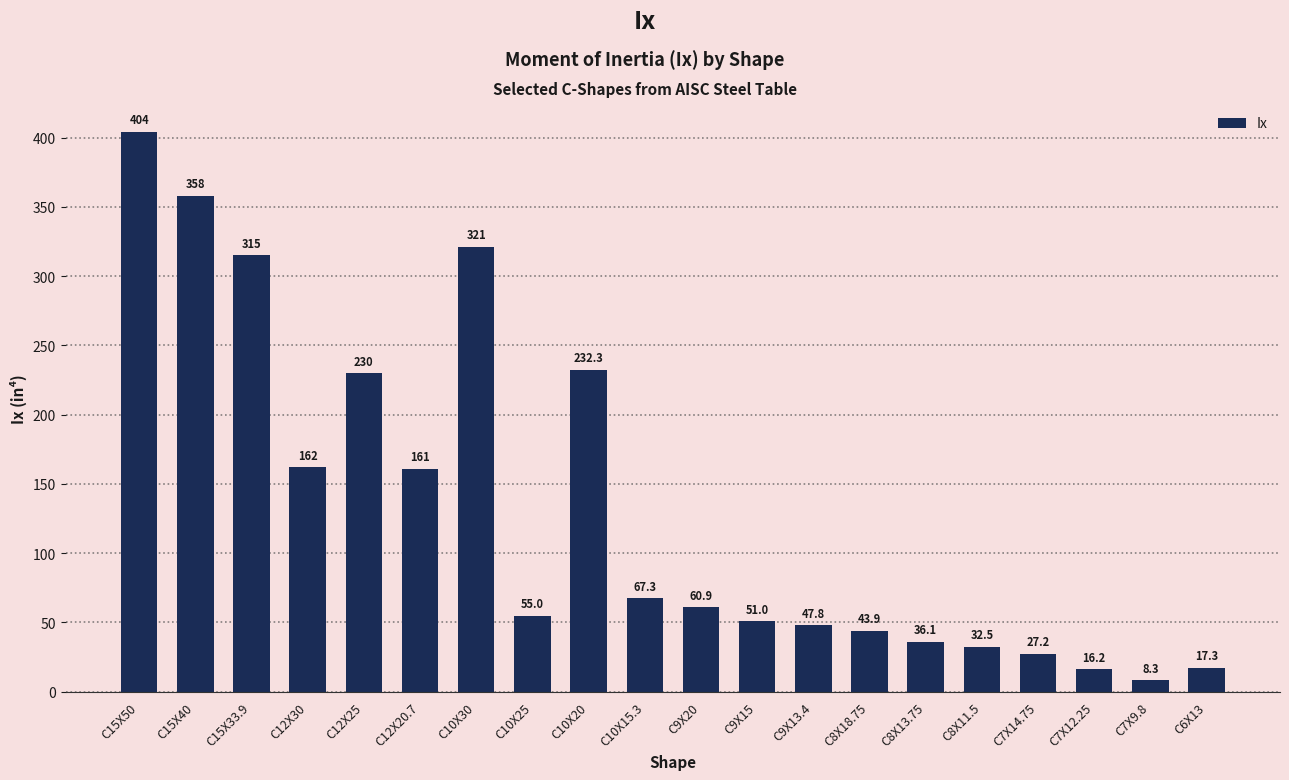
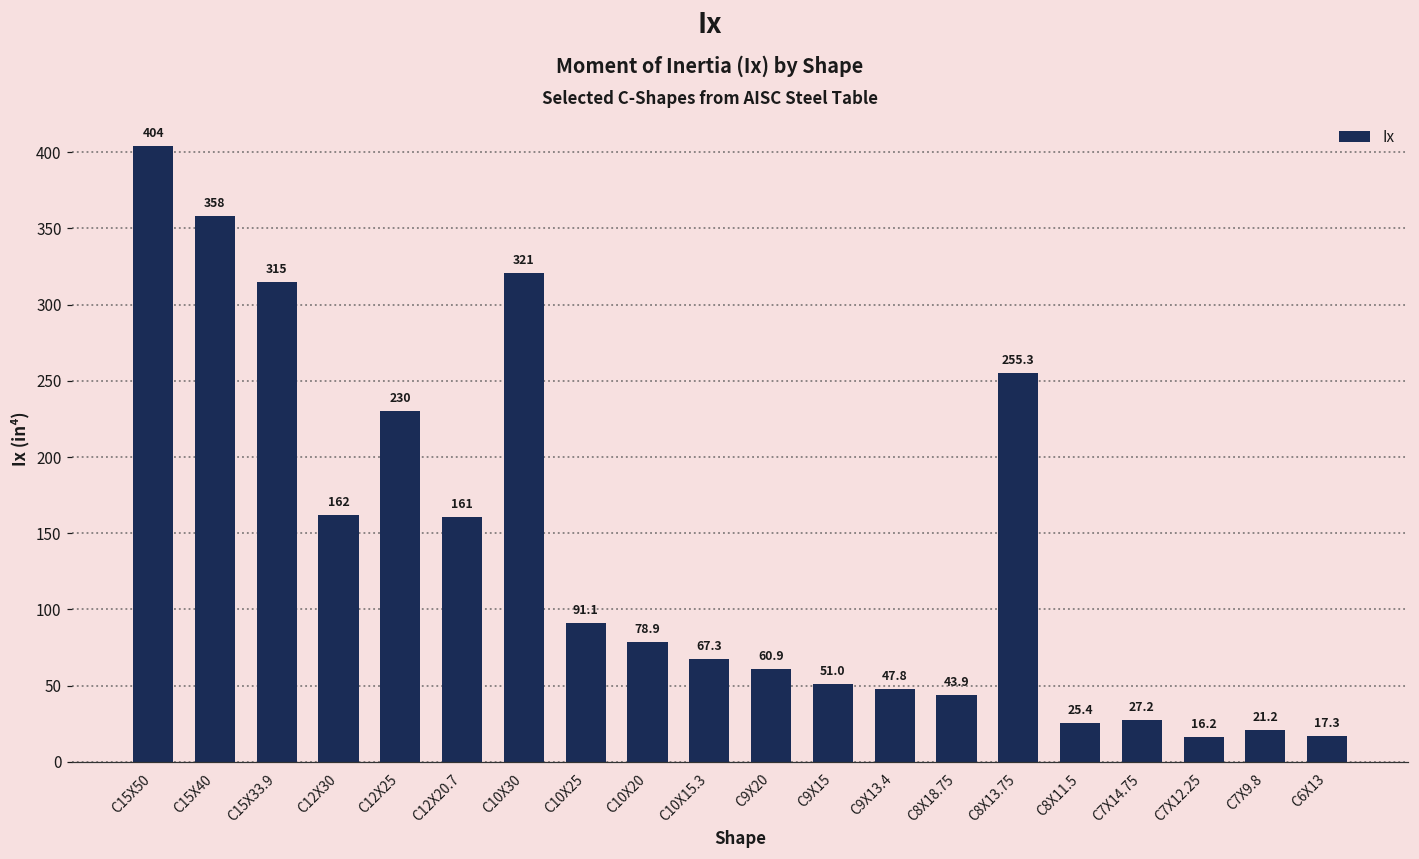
C10X25: 55.0 -> 91.1
C10X20: 232.3 -> 78.9
C8X13.75: 36.1 -> 255.3
C8X11.5: 32.5 -> 25.4
C7X9.8: 8.3 -> 21.2
